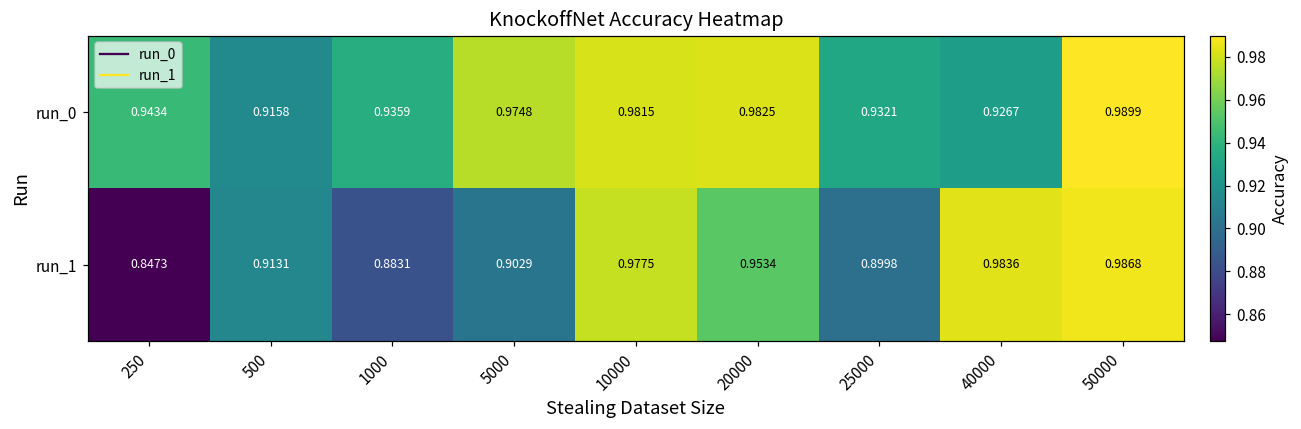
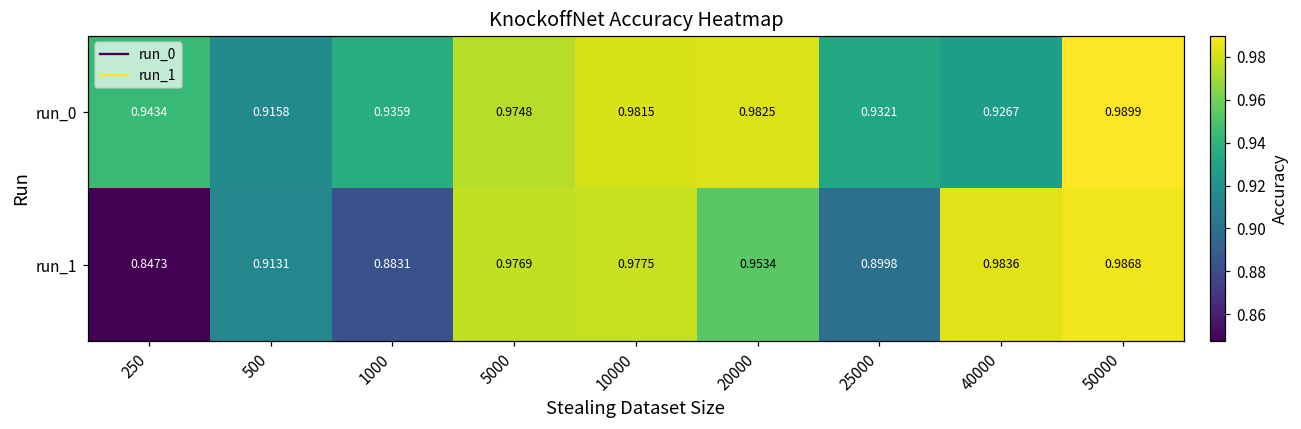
run_1, 5000: 0.9029 -> 0.9769
